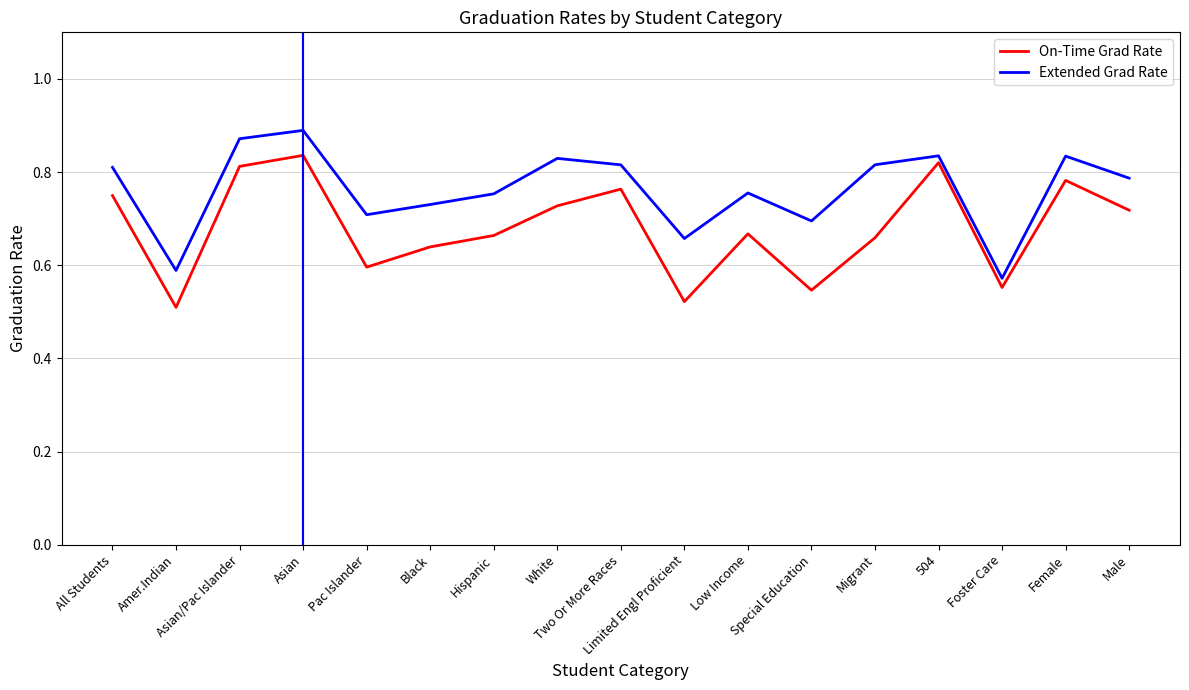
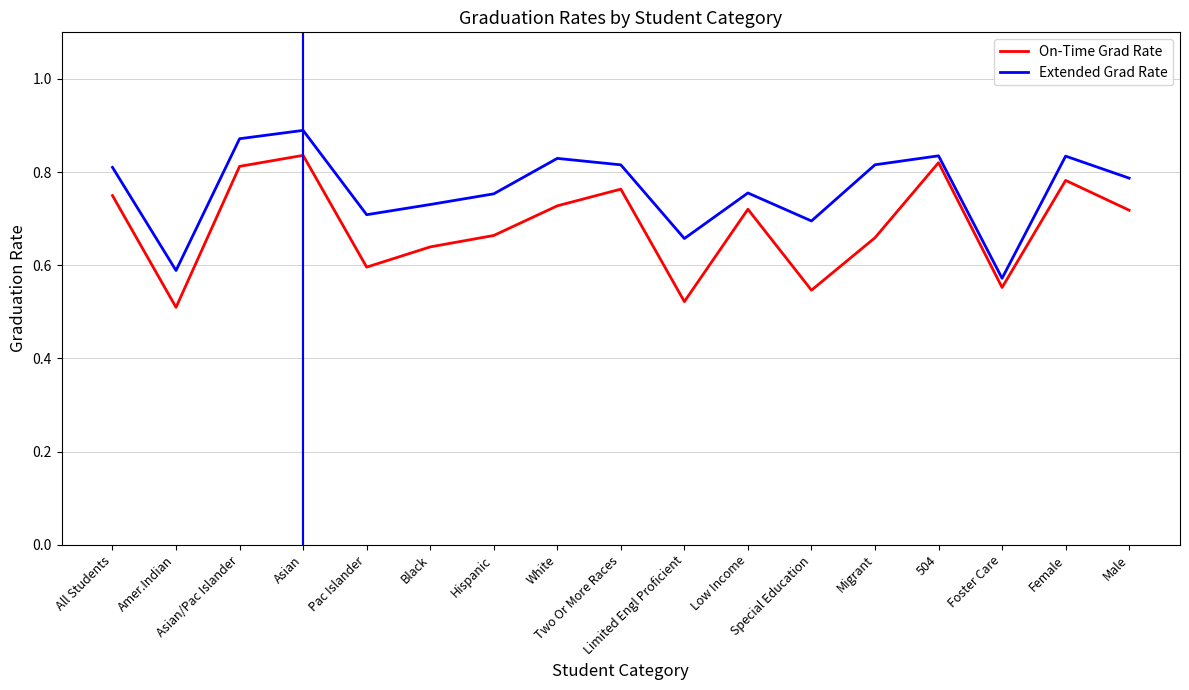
On-Time Grad Rate, Low Income: 0.67 -> 0.72
